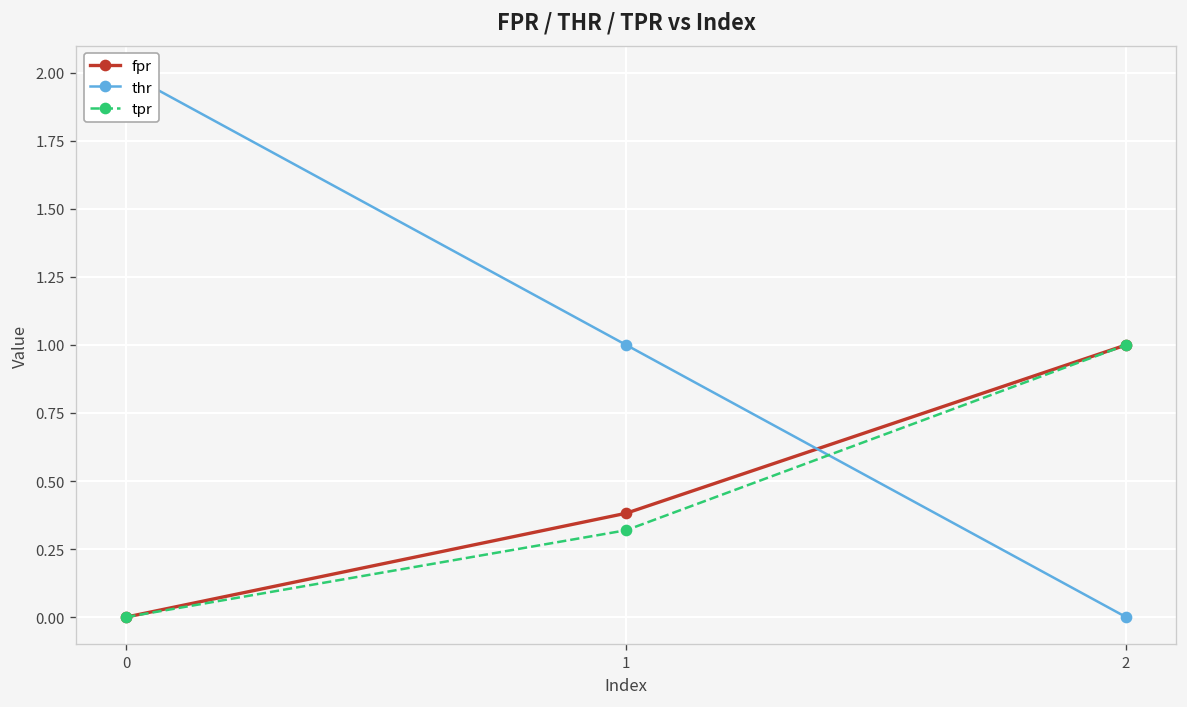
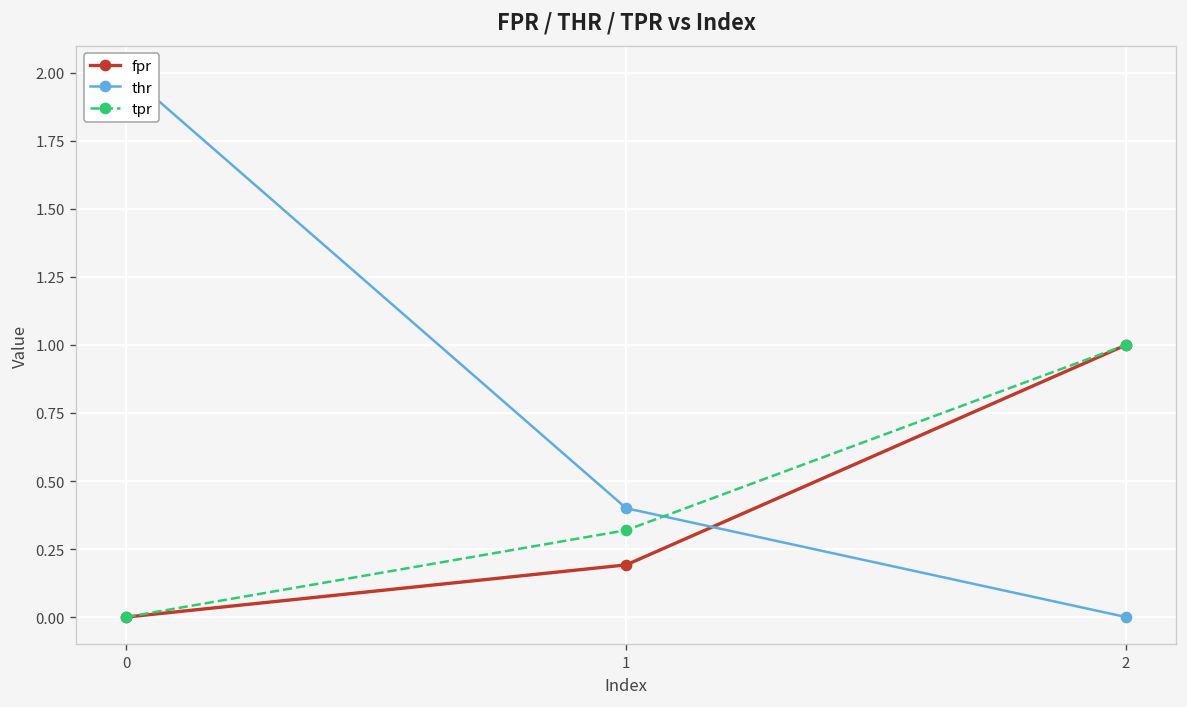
fpr, 1: 0.38 -> 0.19
thr, 1: 1.0 -> 0.4
